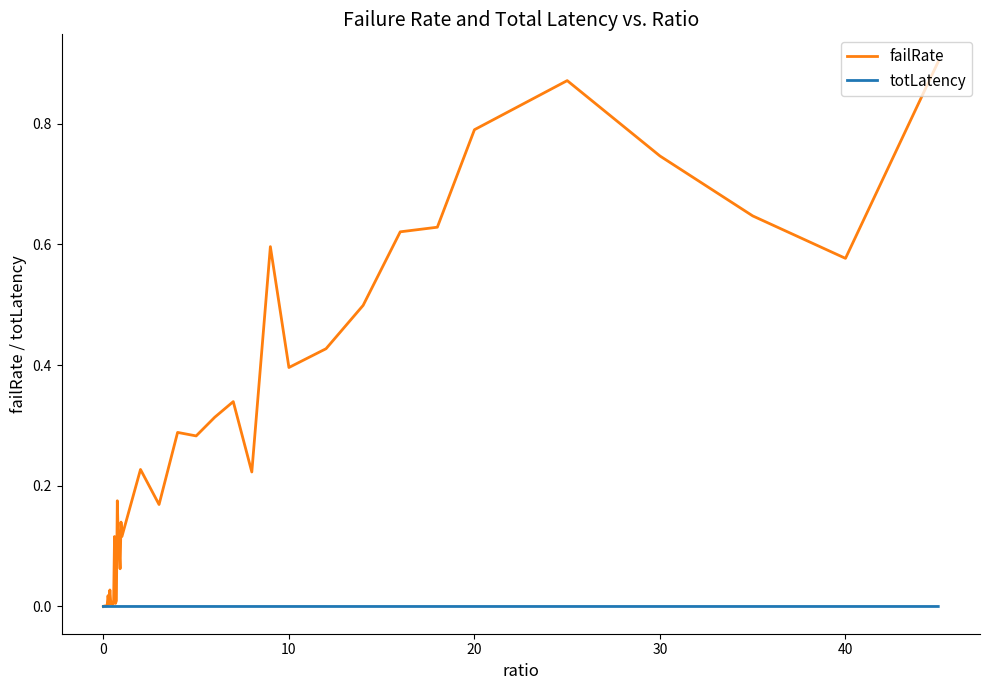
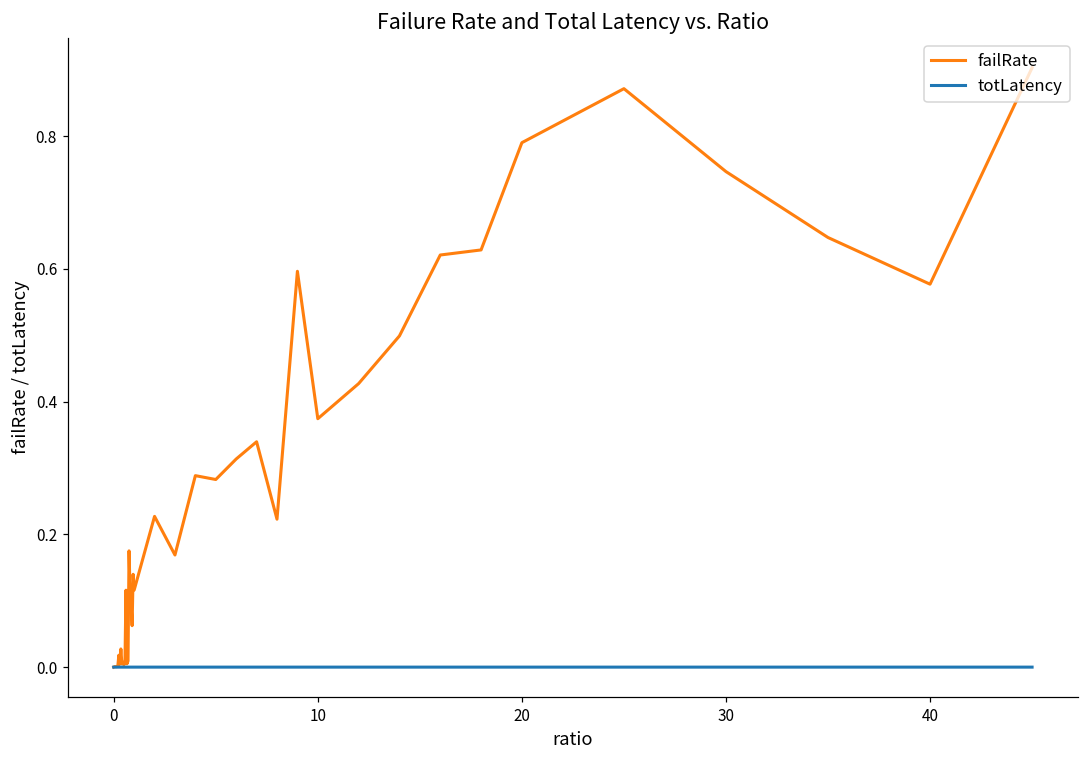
failRate, 10: 0.40 -> 0.37
